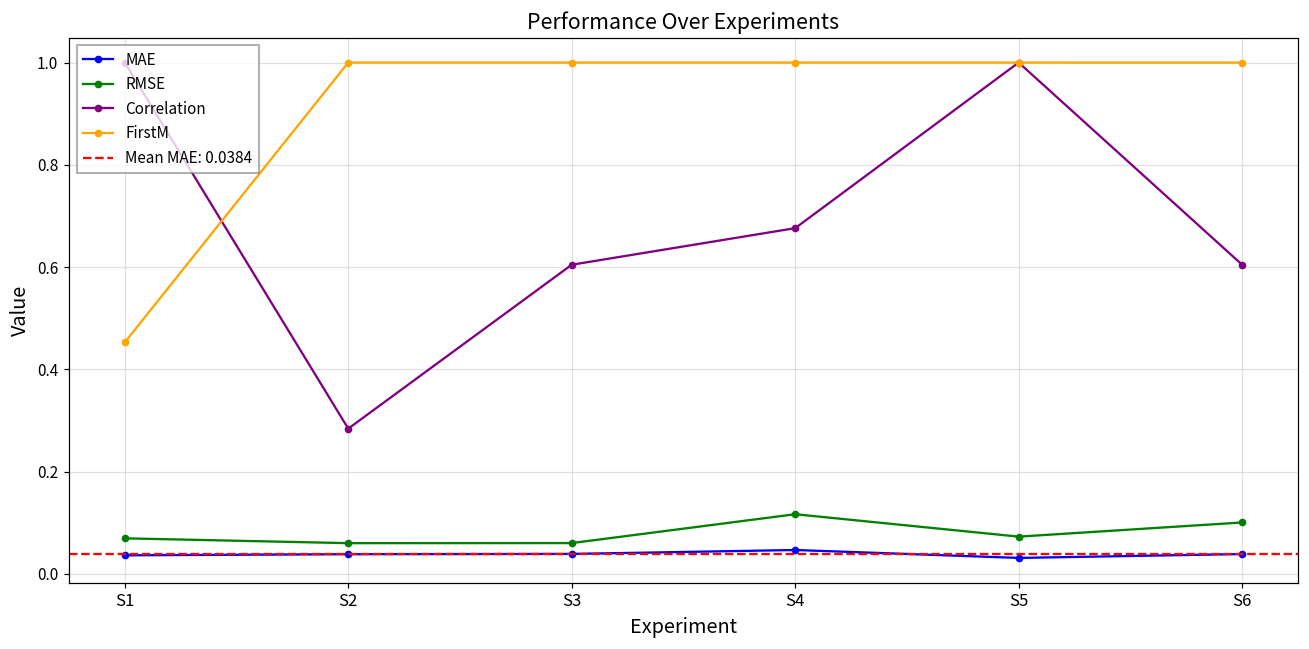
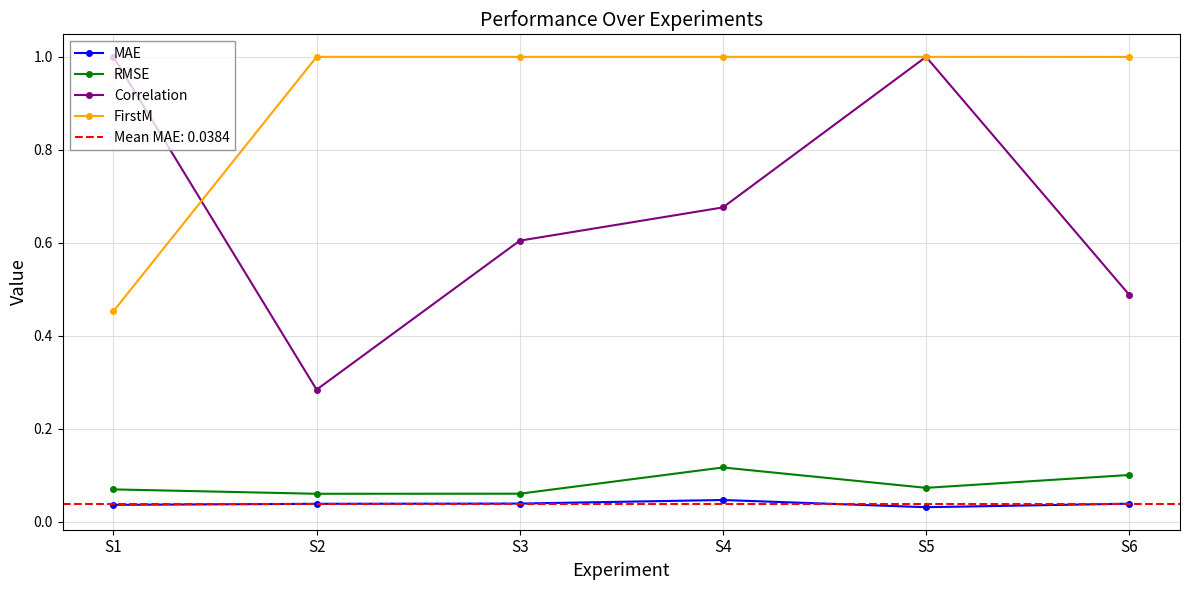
Correlation, S6: 0.60 -> 0.49
